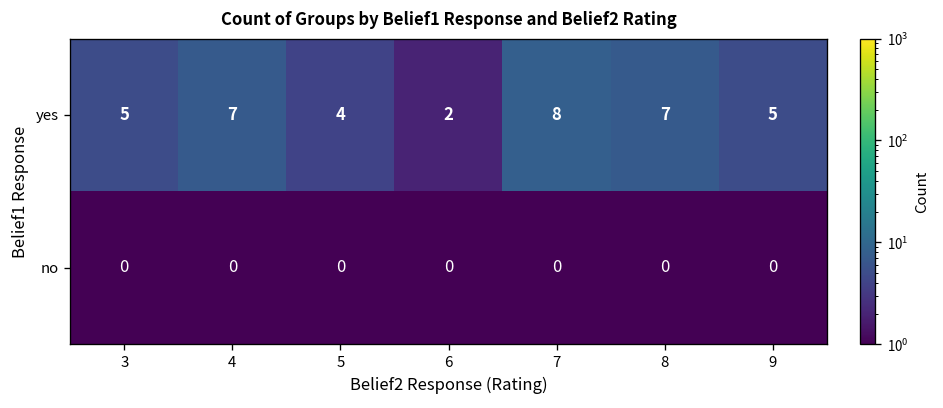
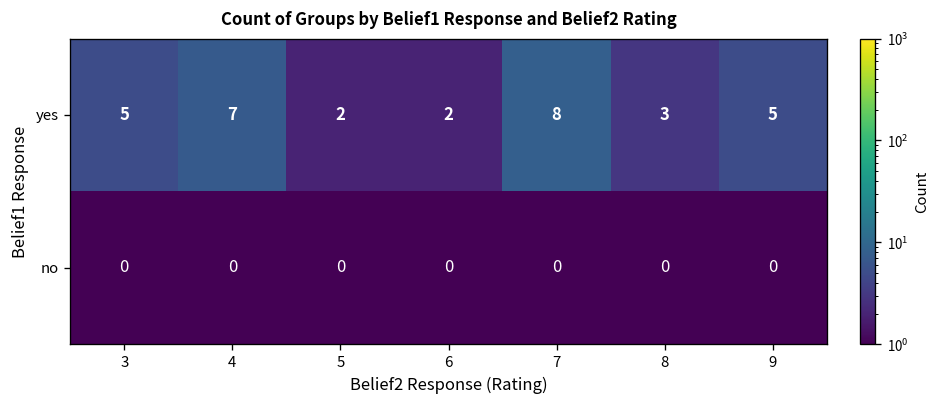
yes, 5: 4 -> 2
yes, 8: 7 -> 3
